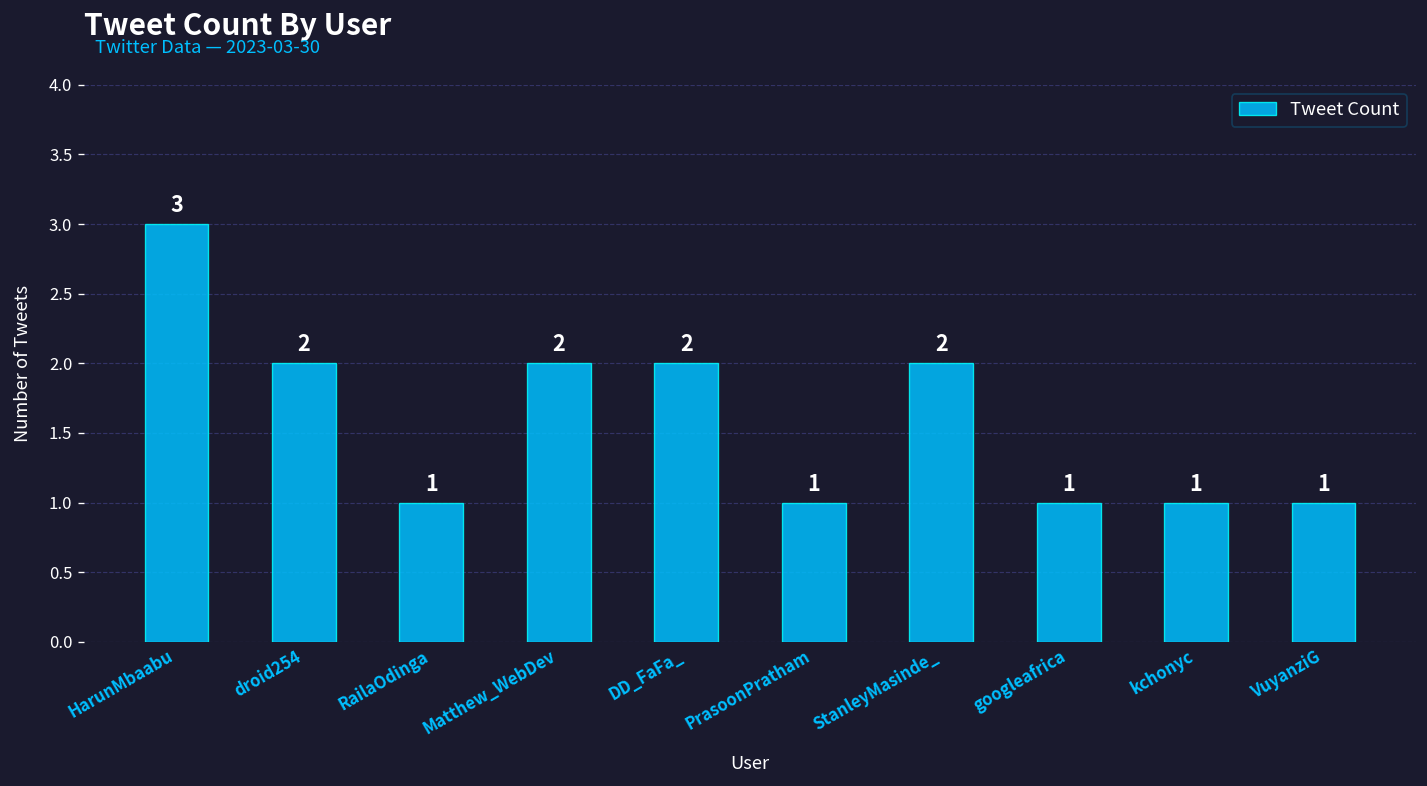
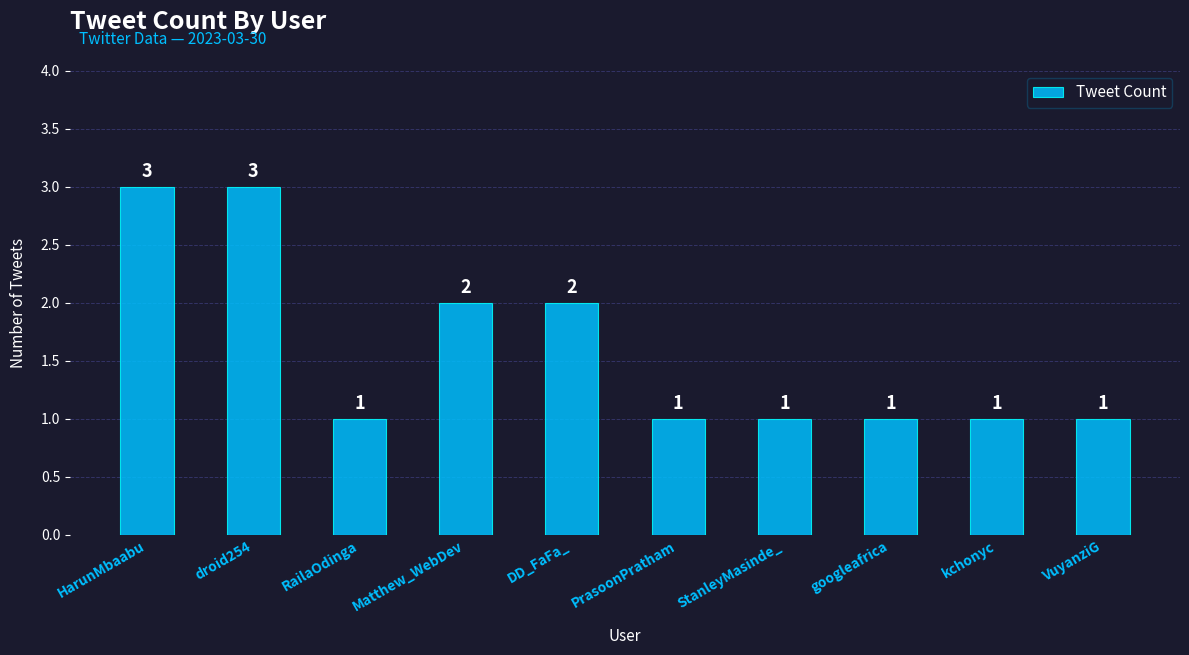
droid254: 2 -> 3
StanleyMasinde_: 2 -> 1
